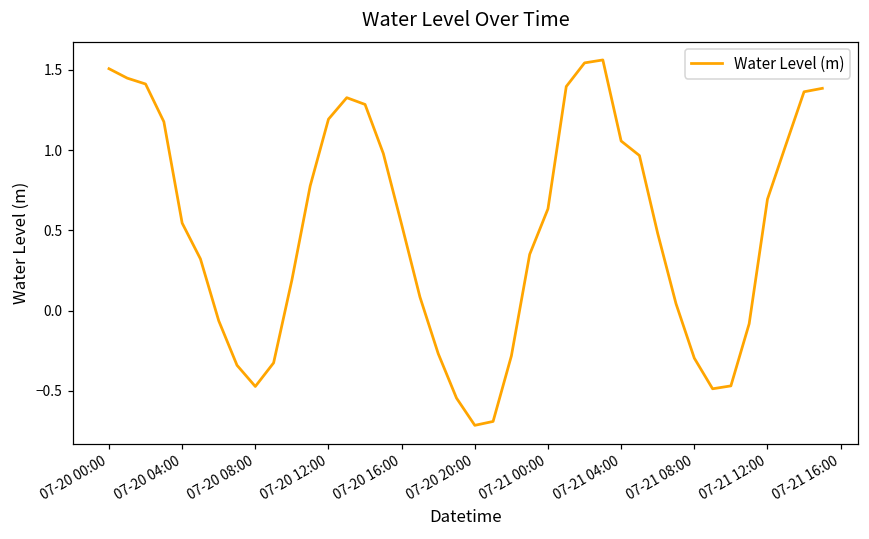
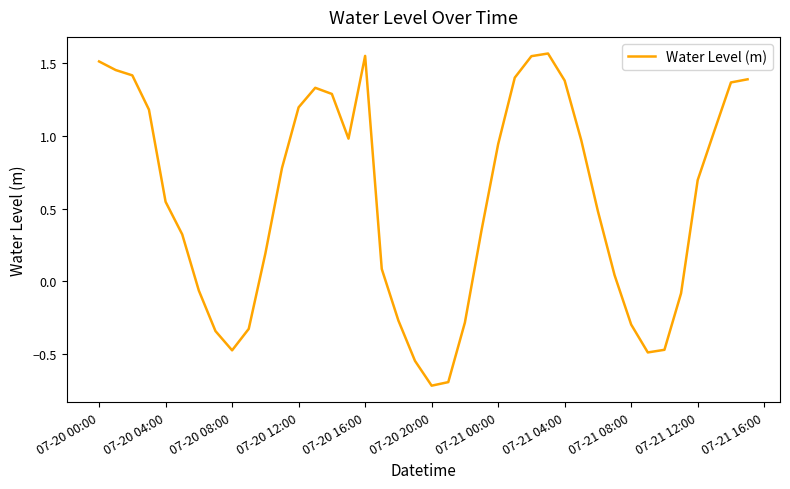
07-20 16:00: 0.54 -> 1.55
07-21 00:00: 0.64 -> 0.94
07-21 04:00: 1.06 -> 1.38
